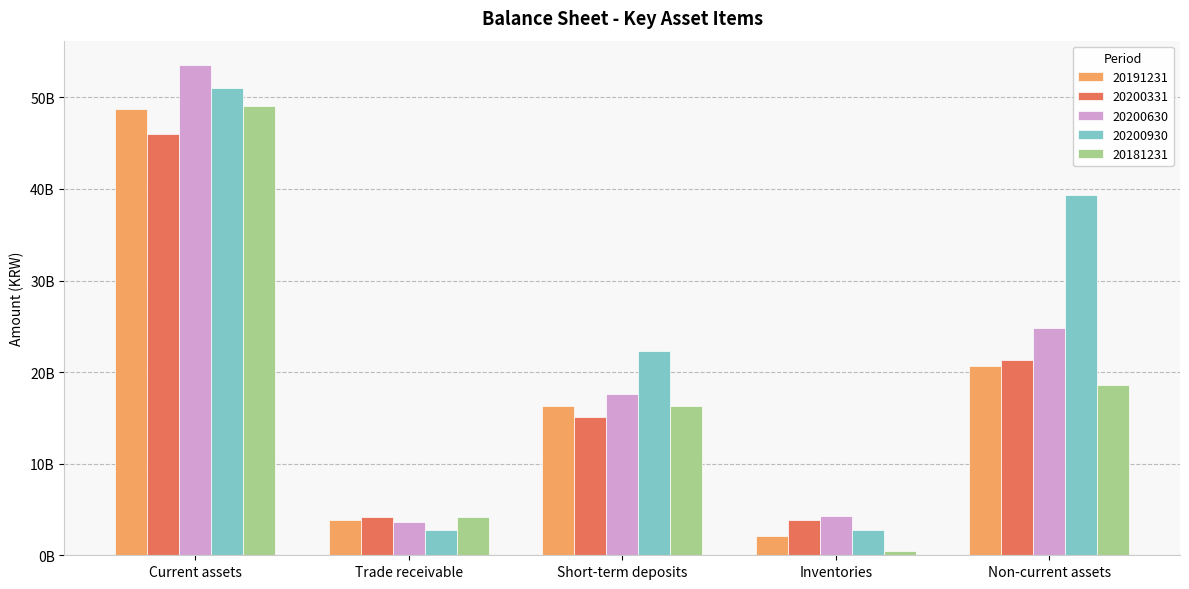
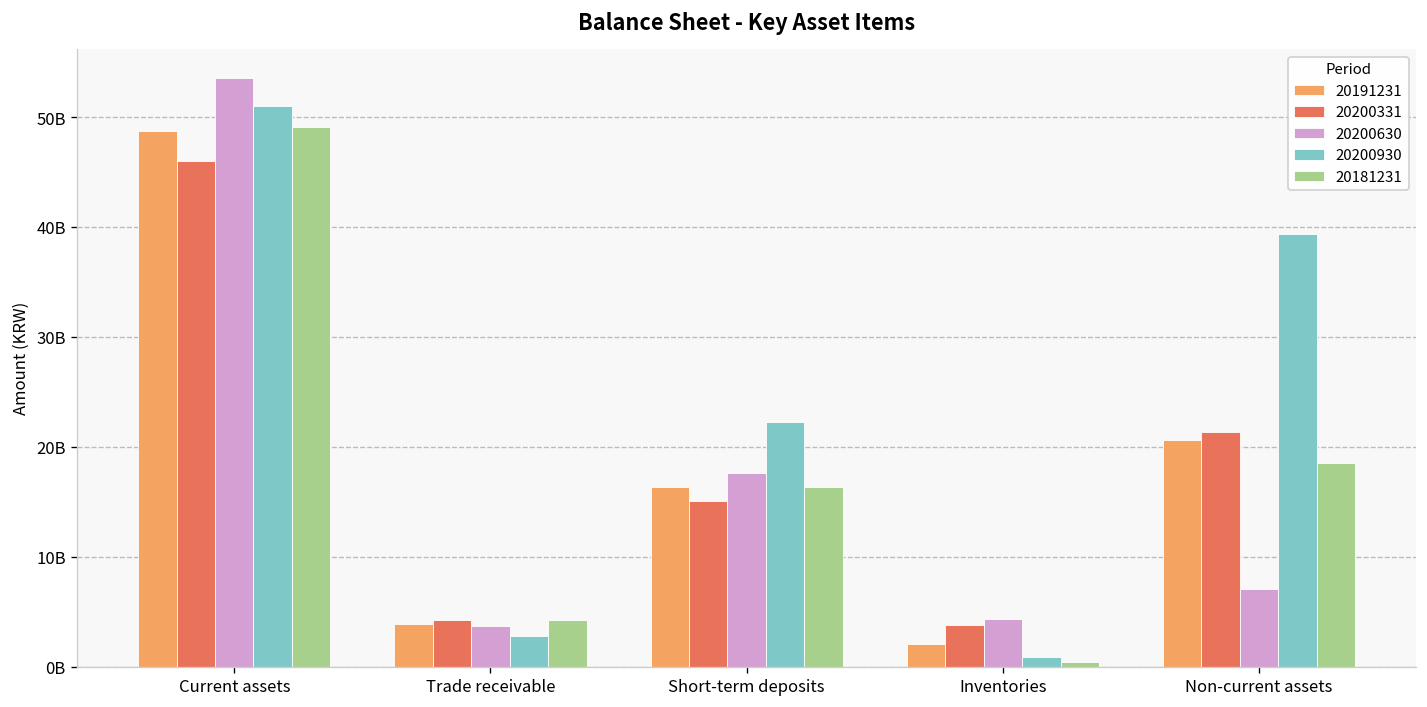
20200930, Inventories: 3000000000 -> 1000000000
20200630, Non-current assets: 25000000000 -> 7000000000
